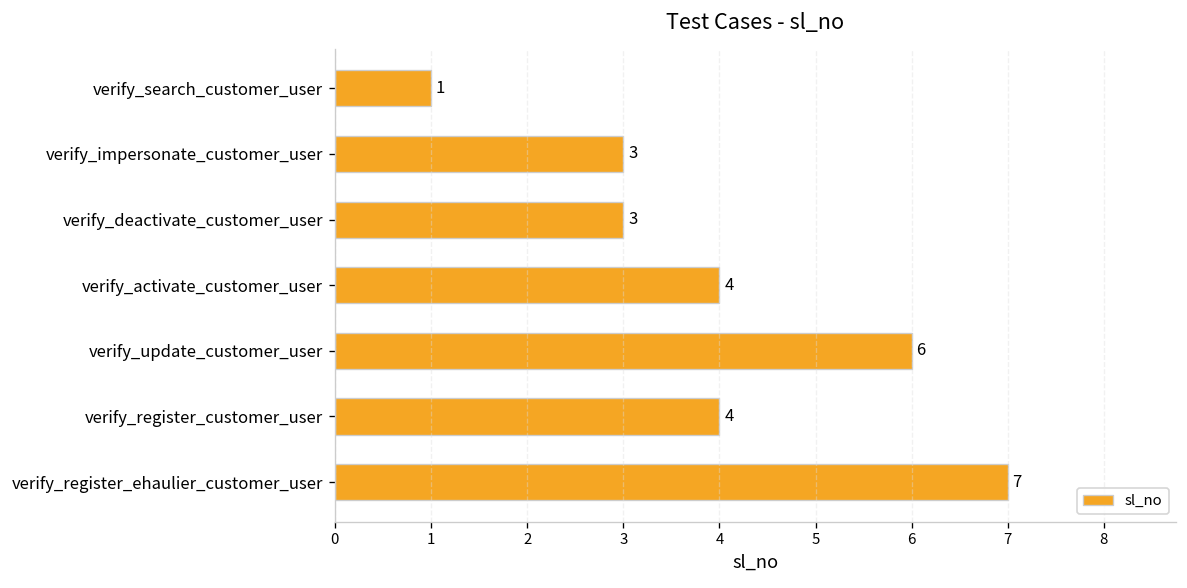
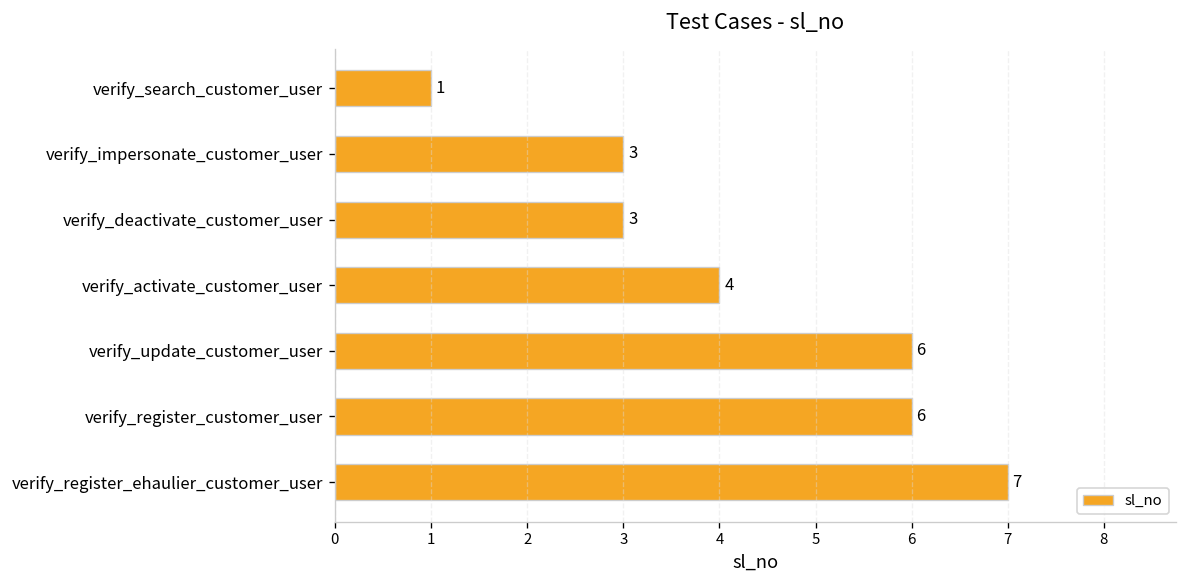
verify_register_customer_user: 4 -> 6
